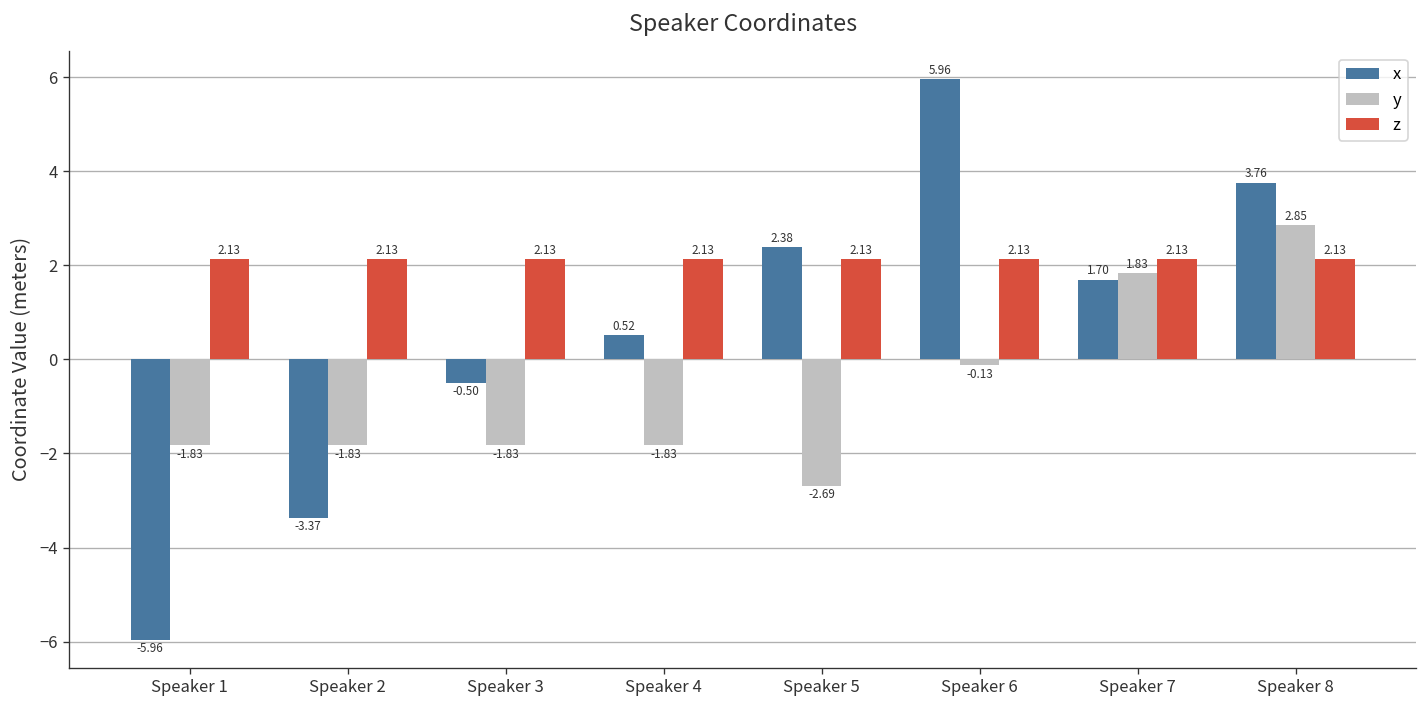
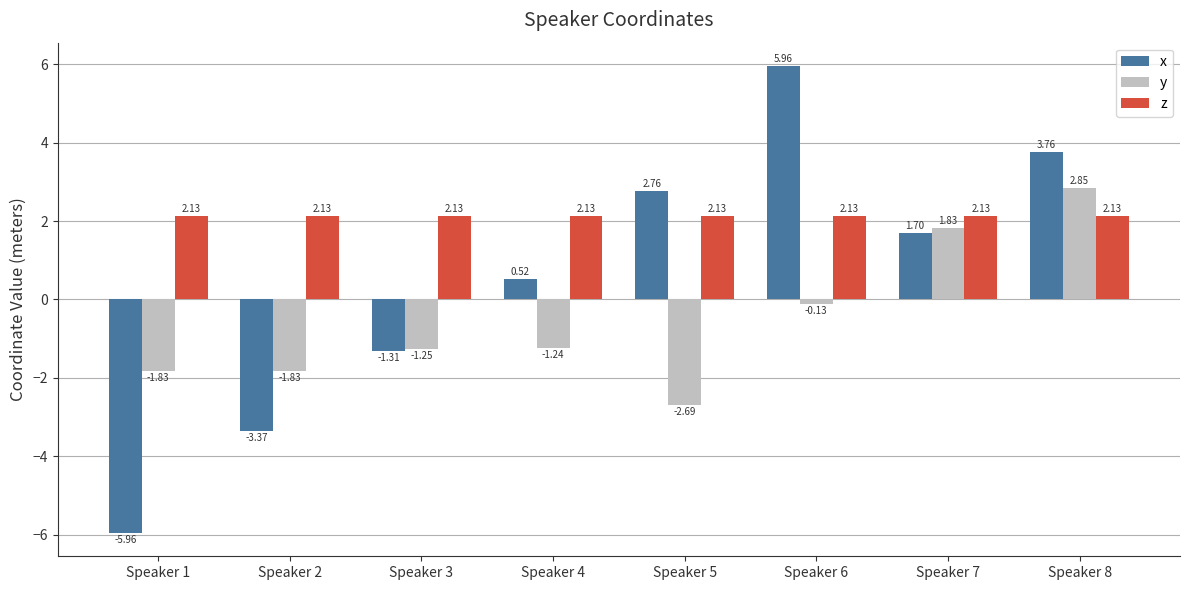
x, Speaker 3: -0.50 -> -1.31
y, Speaker 3: -1.83 -> -1.25
y, Speaker 4: -1.83 -> -1.24
x, Speaker 5: 2.38 -> 2.76
